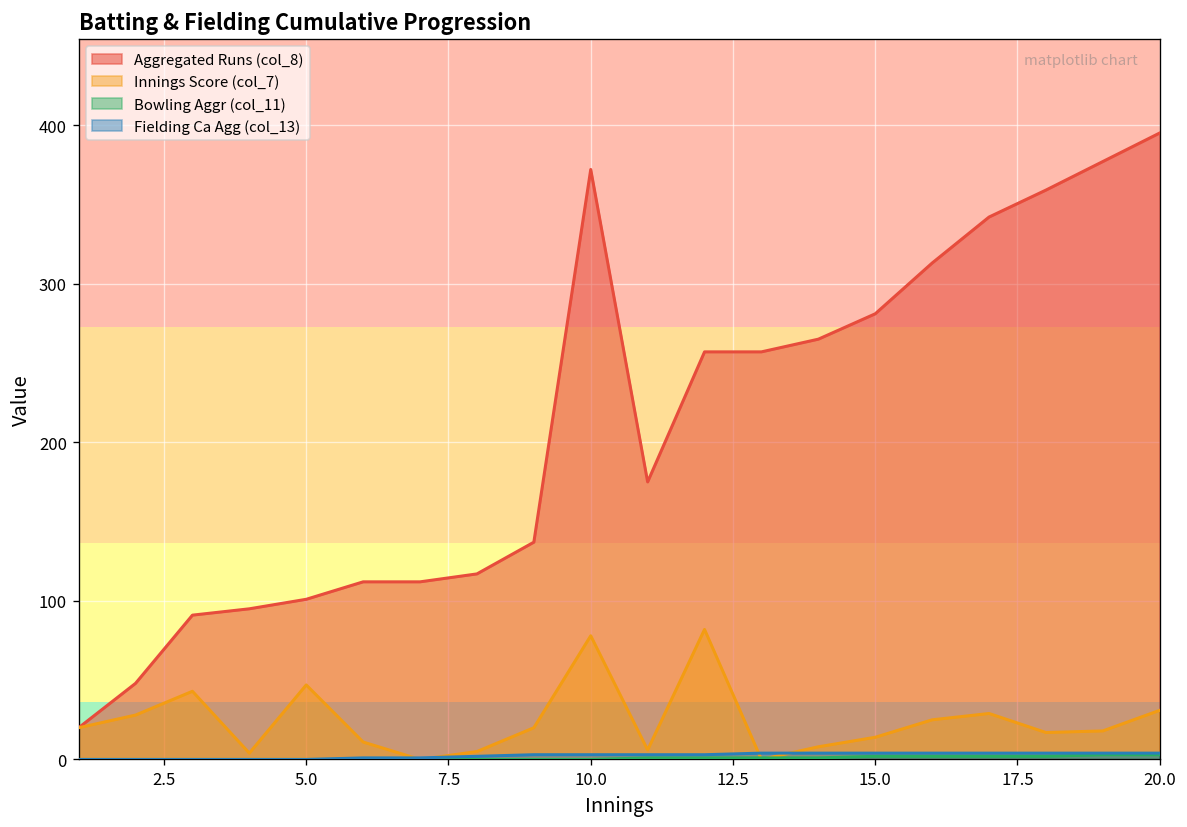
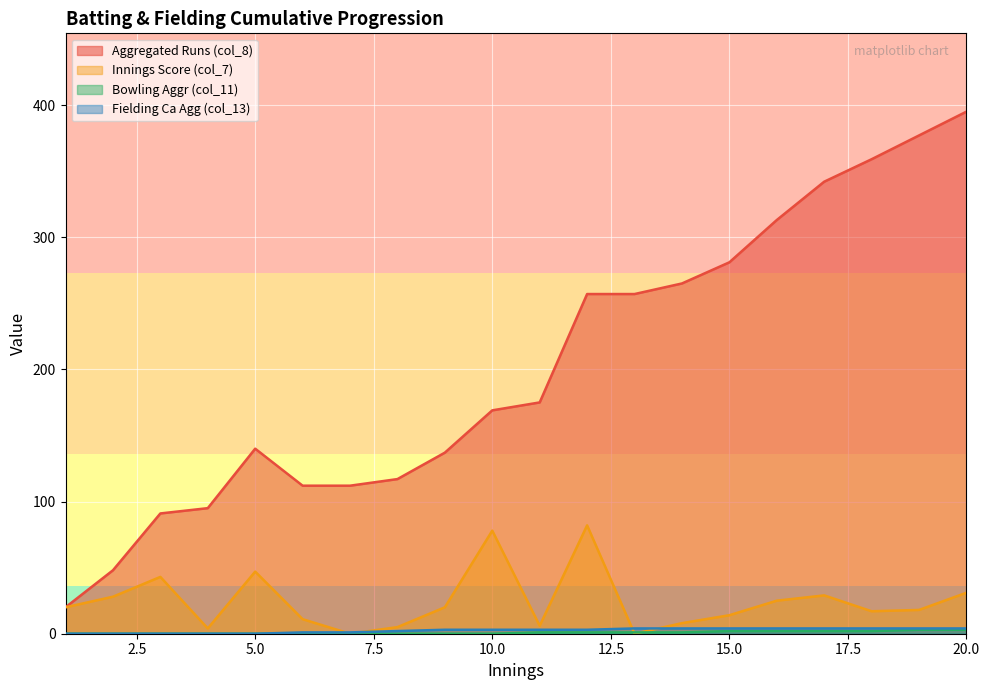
Aggregated Runs (col_8), 5.0: 101 -> 140
Aggregated Runs (col_8), 10.0: 372 -> 169
